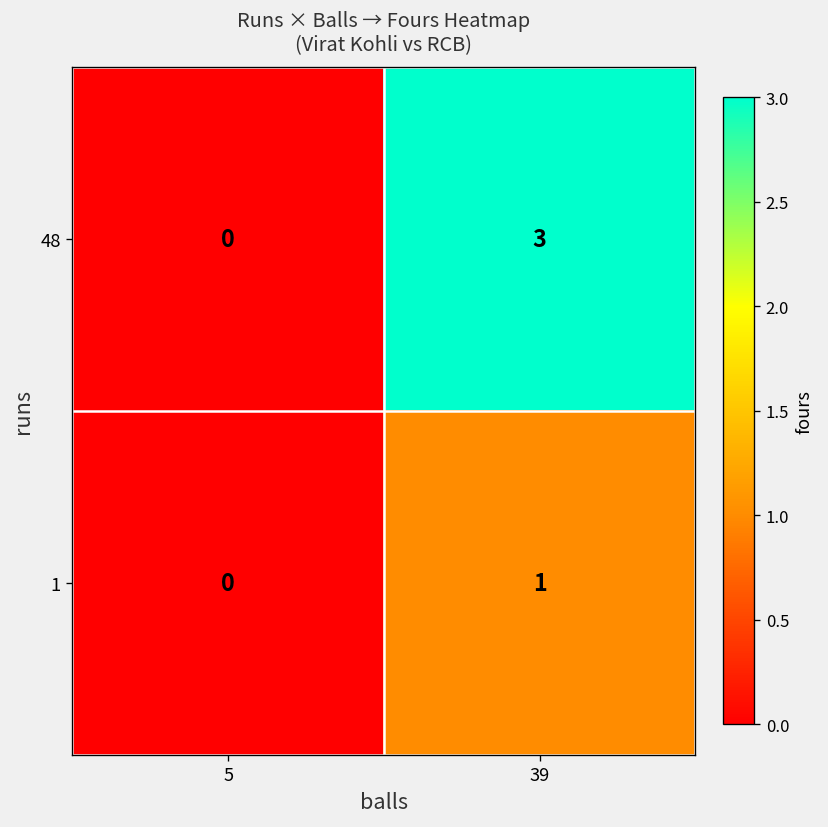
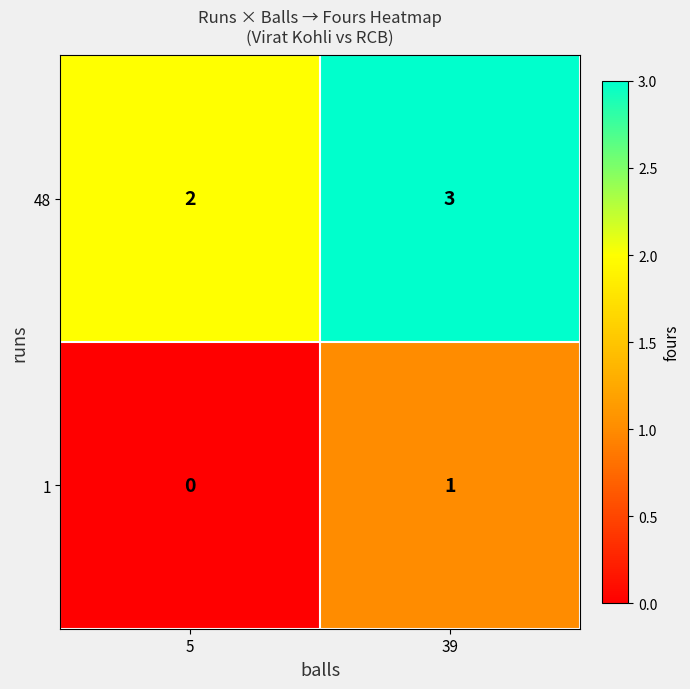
48, 5: 0 -> 2
